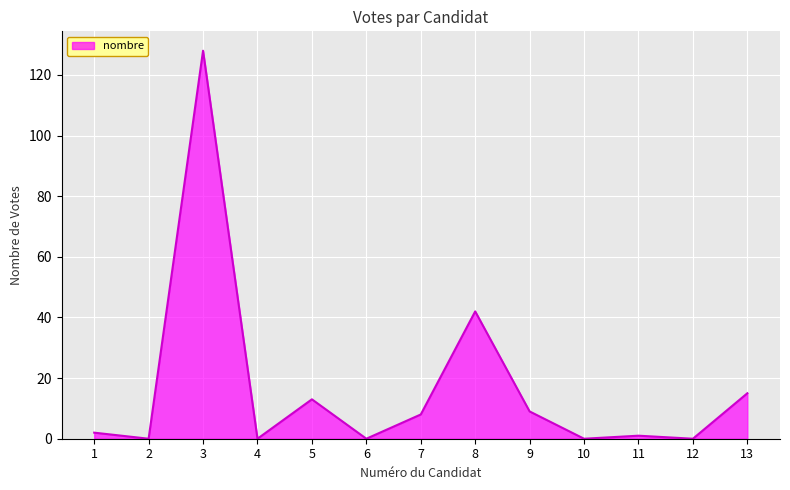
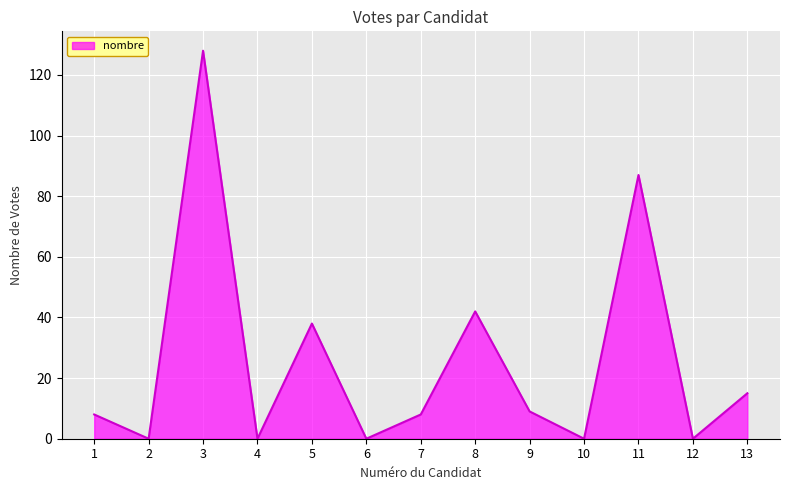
1: 2 -> 8
5: 13 -> 38
11: 1 -> 87
